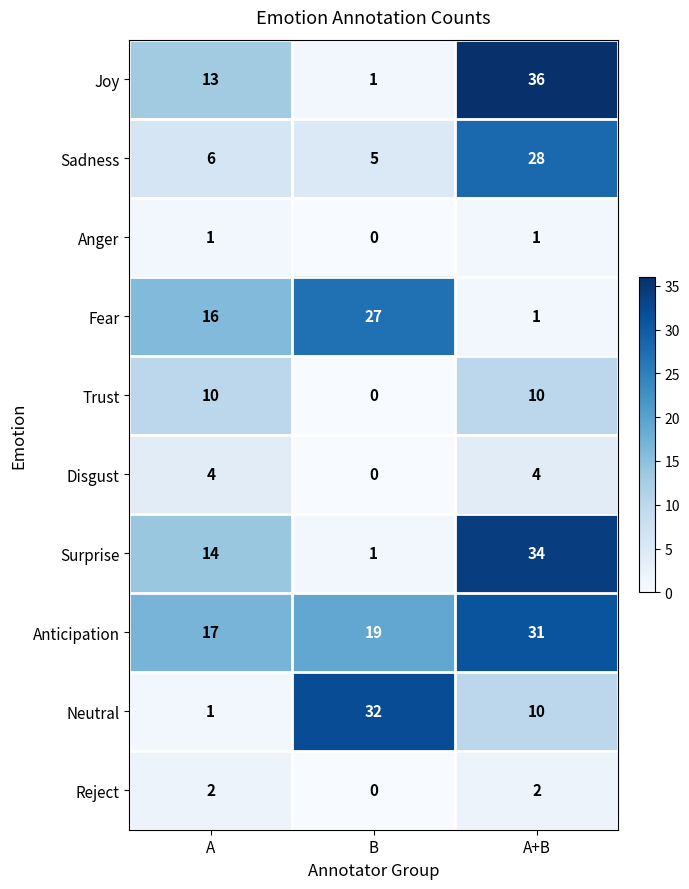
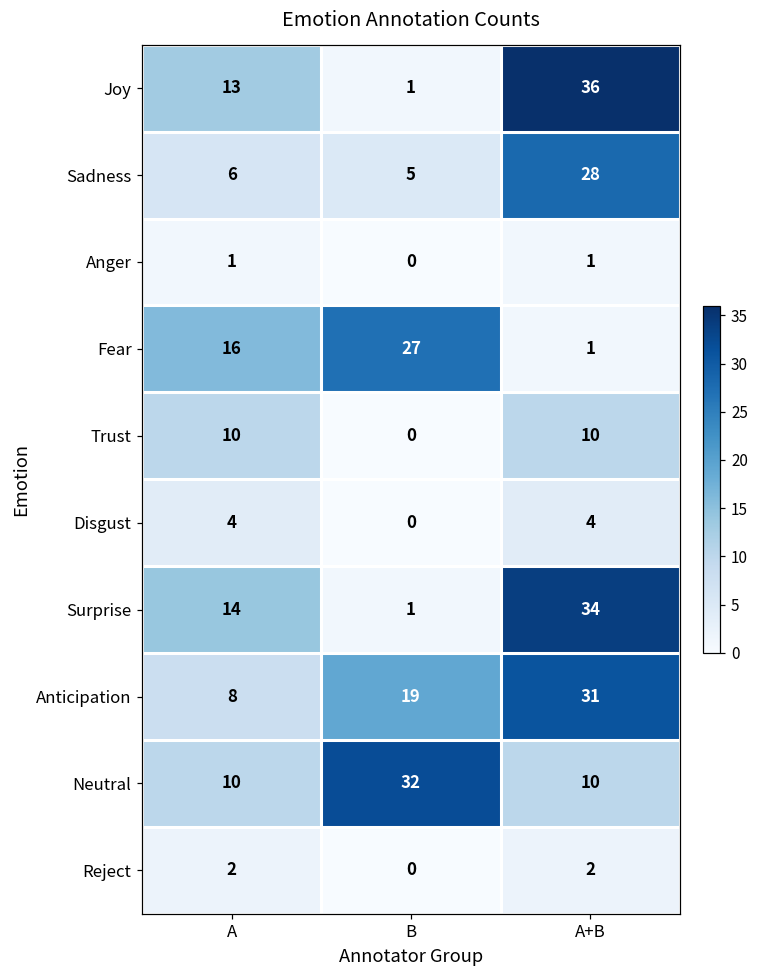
Anticipation, A: 17 -> 8
Neutral, A: 1 -> 10
